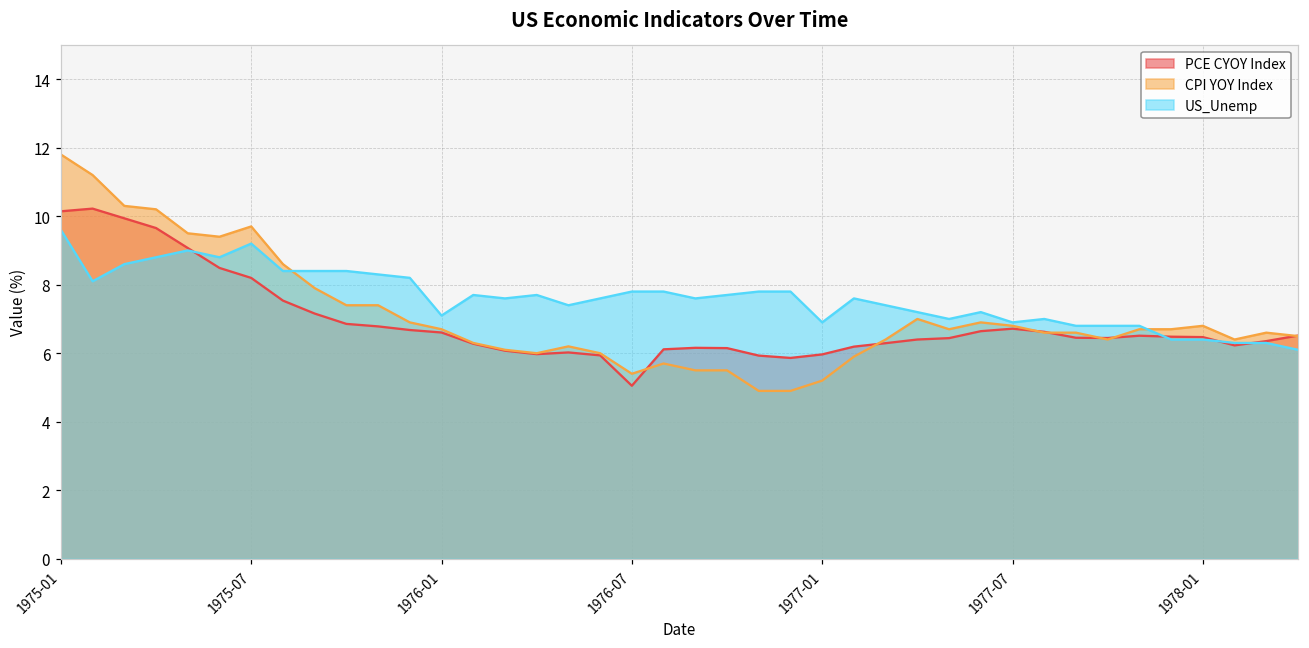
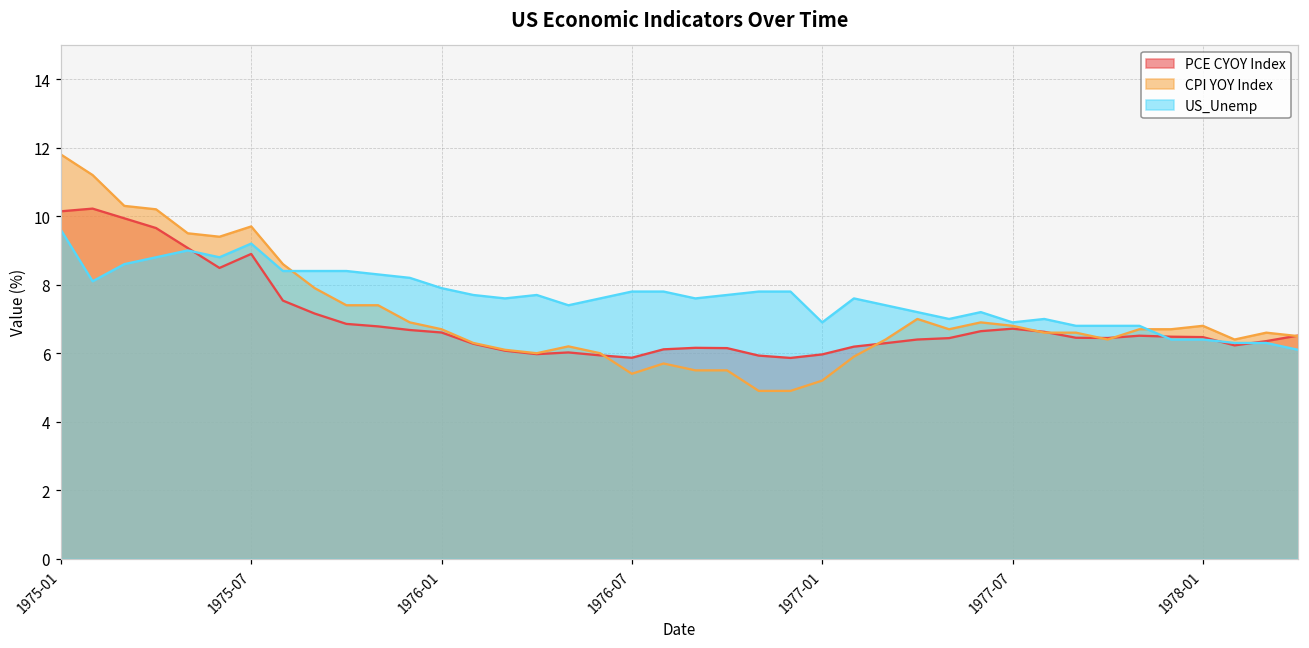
PCE CYOY Index, 1975-07: 8.2 -> 8.9
US_Unemp, 1976-01: 7.1 -> 7.9
PCE CYOY Index, 1976-07: 5.1 -> 5.9
